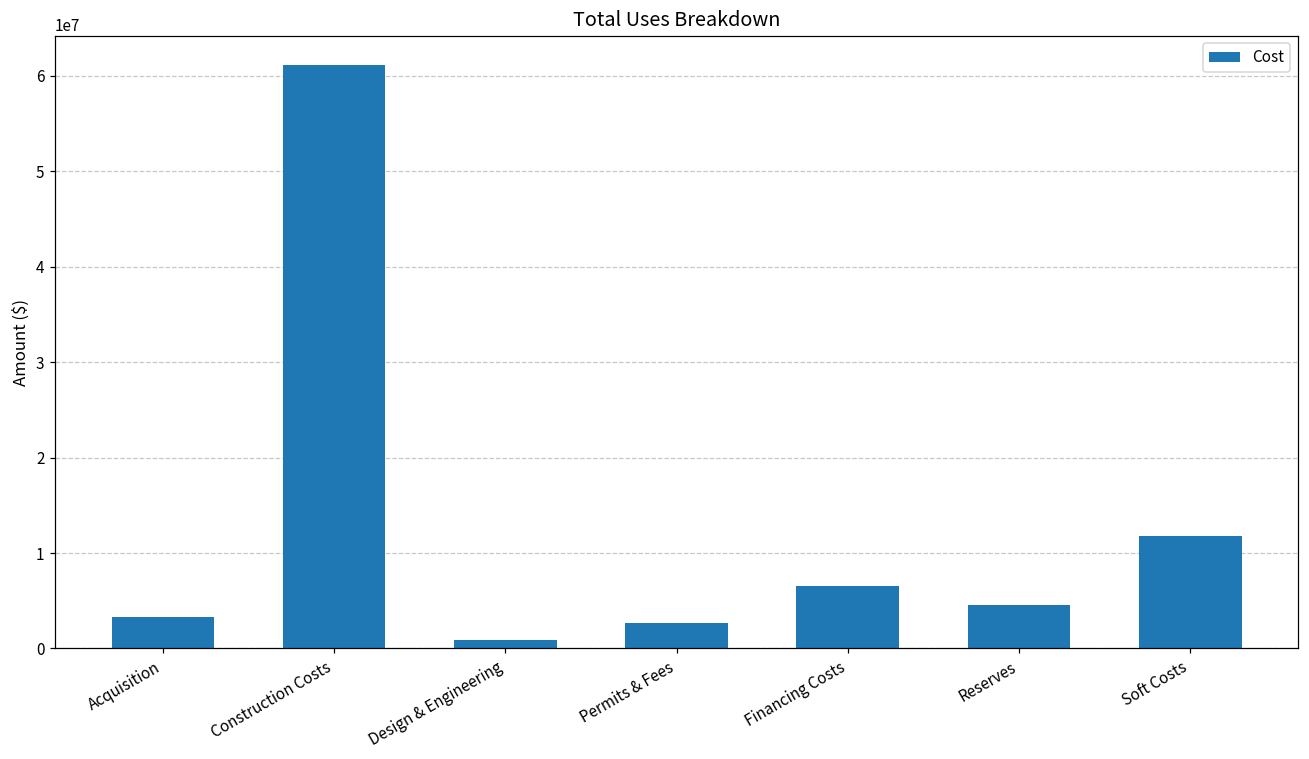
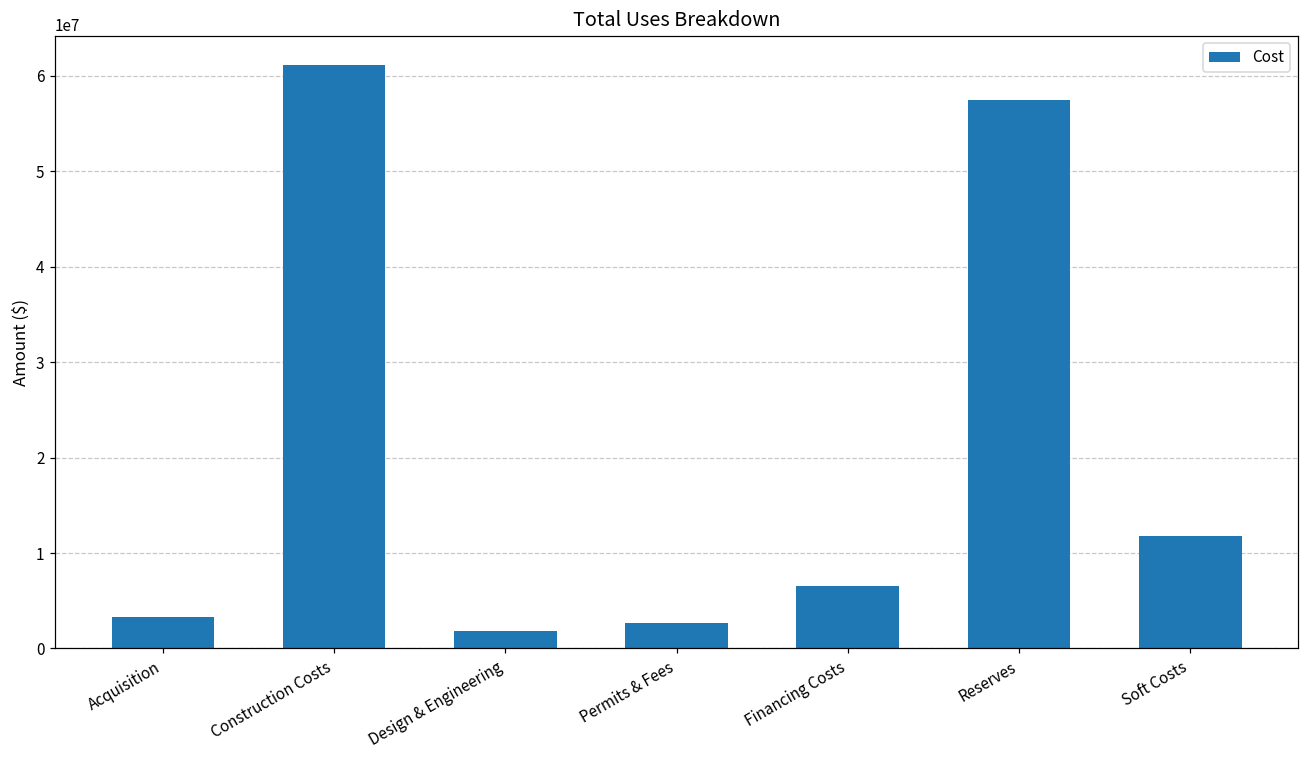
Design & Engineering: 1000000 -> 2000000
Reserves: 5000000 -> 57000000
